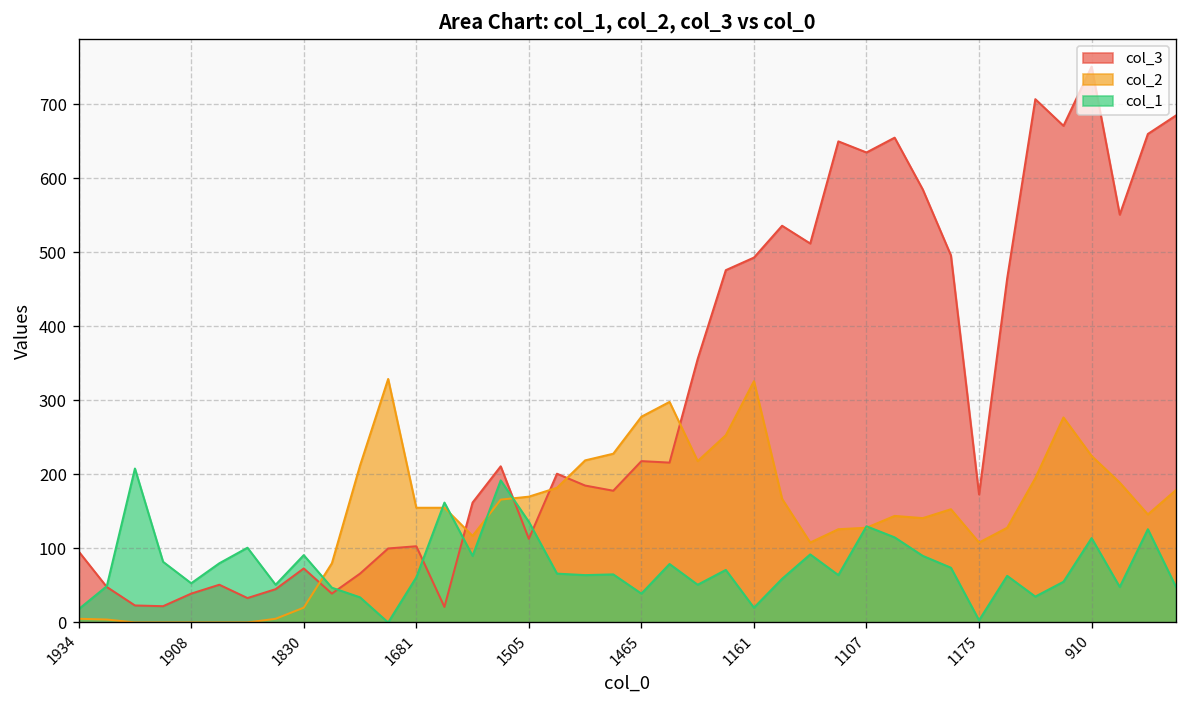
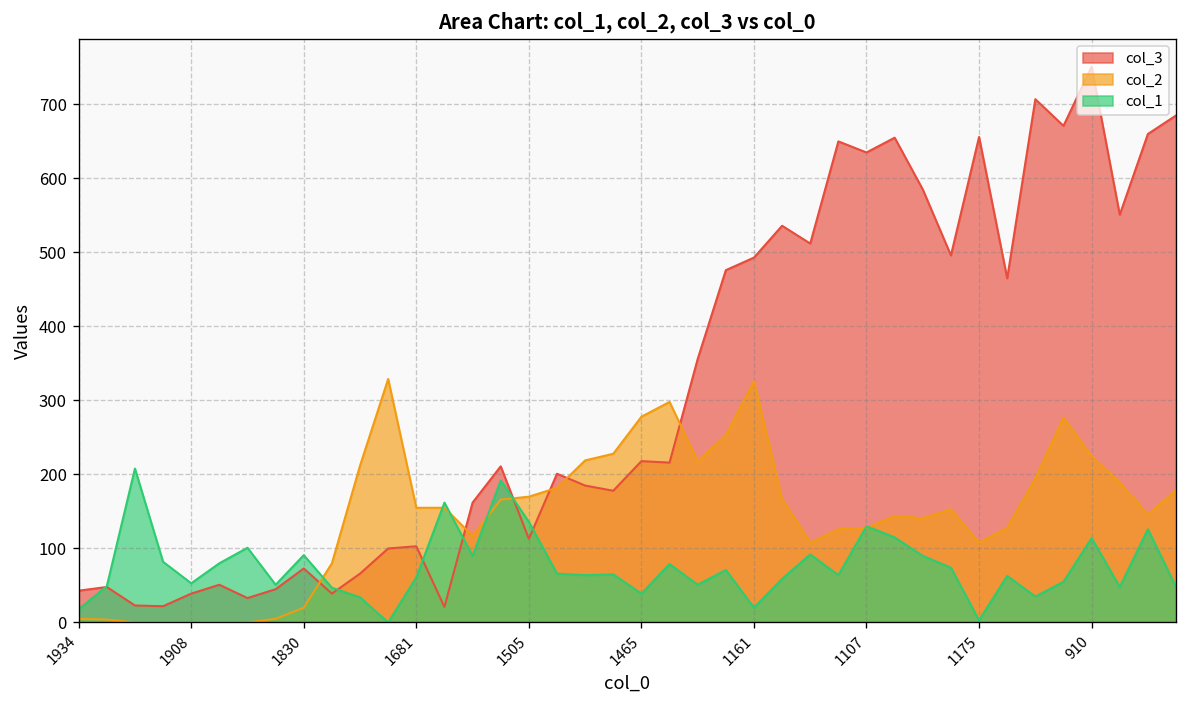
col_3, 1934: 100 -> 40
col_3, 1175: 170 -> 660
